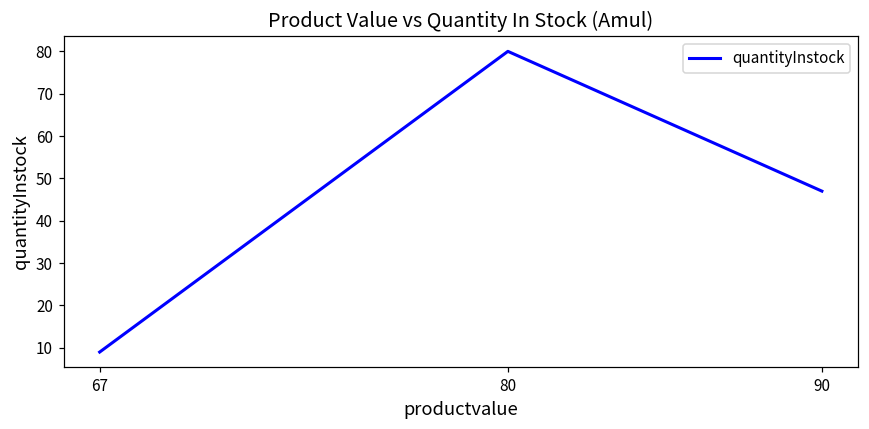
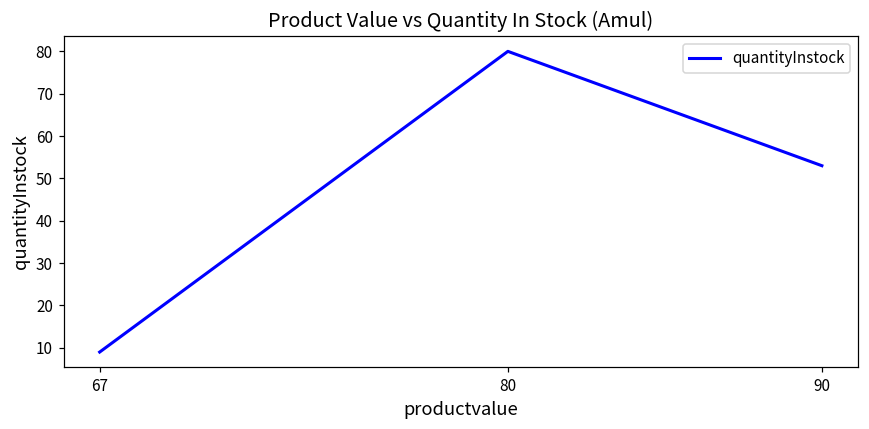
90: 47 -> 53
